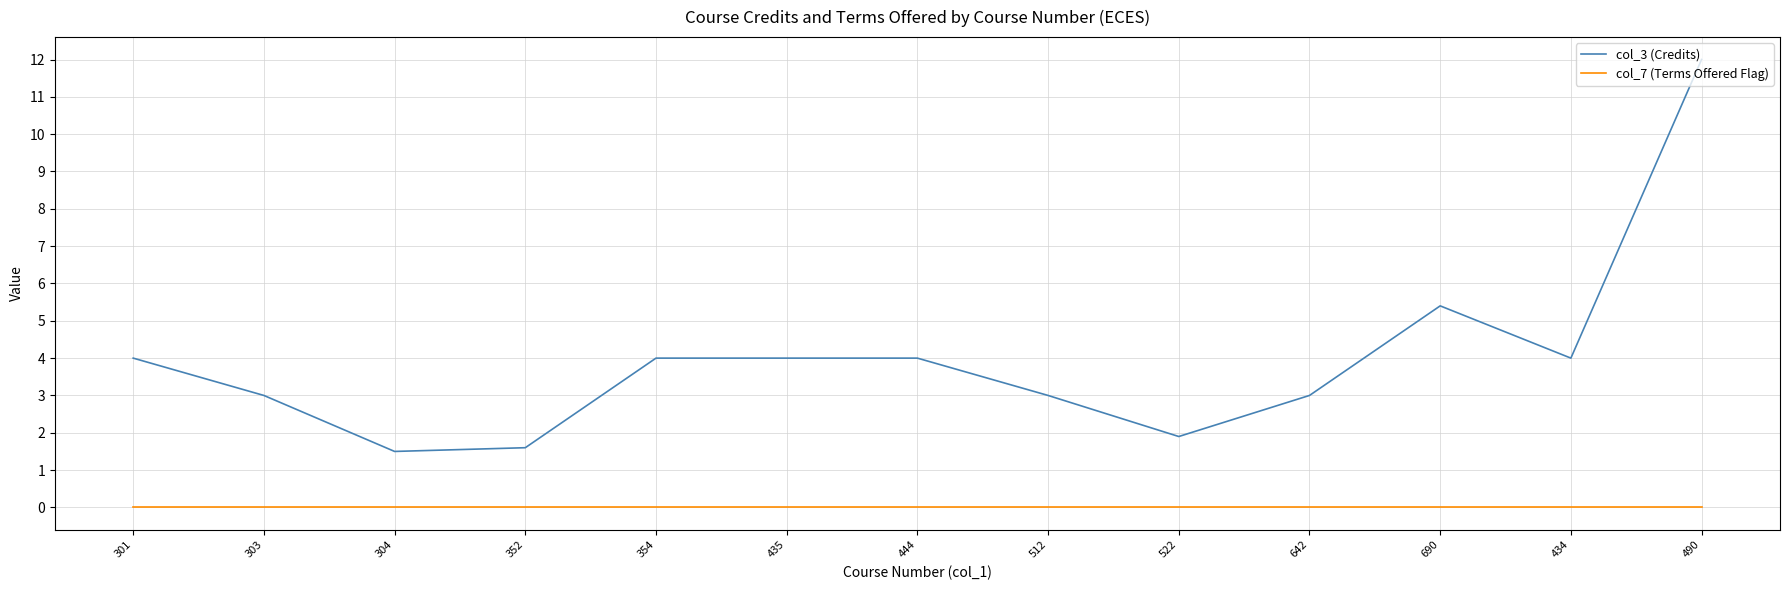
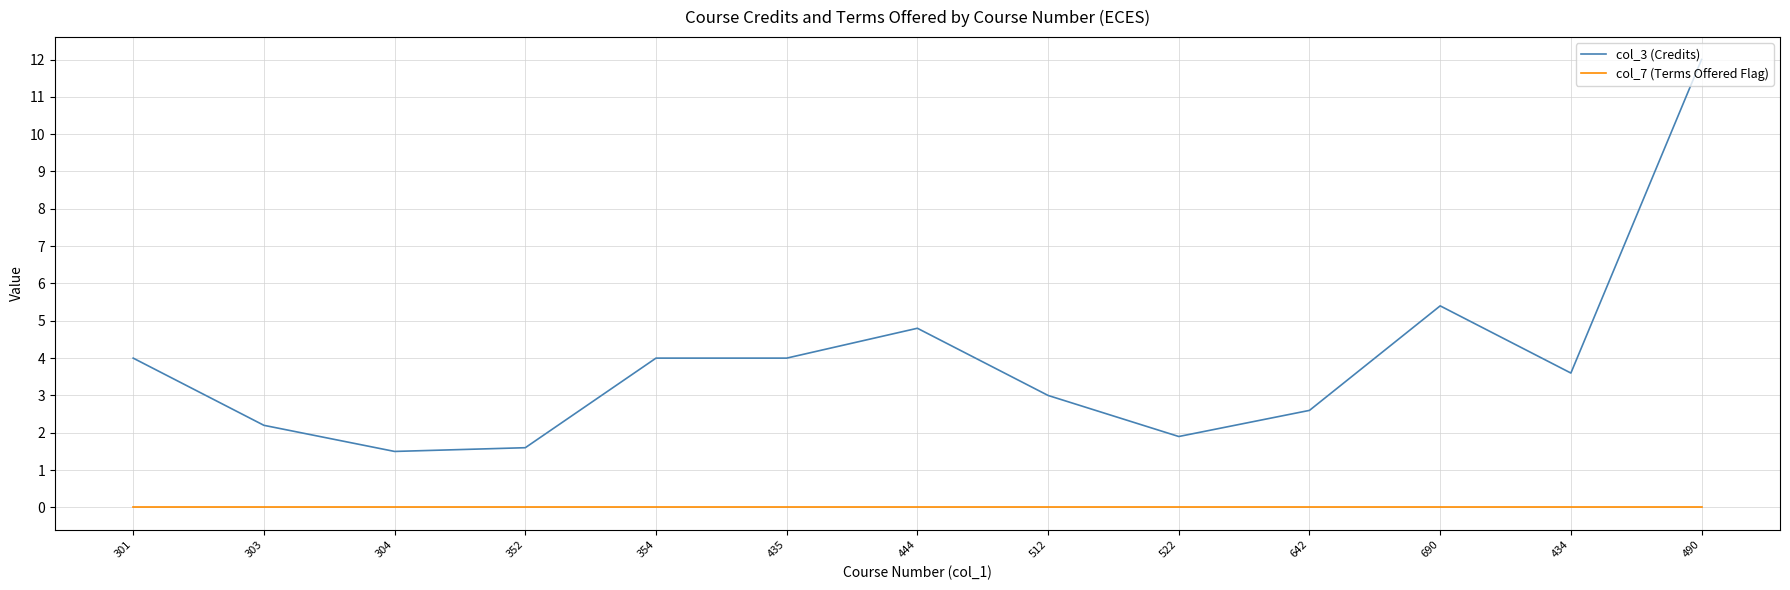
col_3 (Credits), 303: 3.0 -> 2.2
col_3 (Credits), 444: 4.0 -> 4.8
col_3 (Credits), 642: 3.0 -> 2.6
col_3 (Credits), 434: 4.0 -> 3.6
